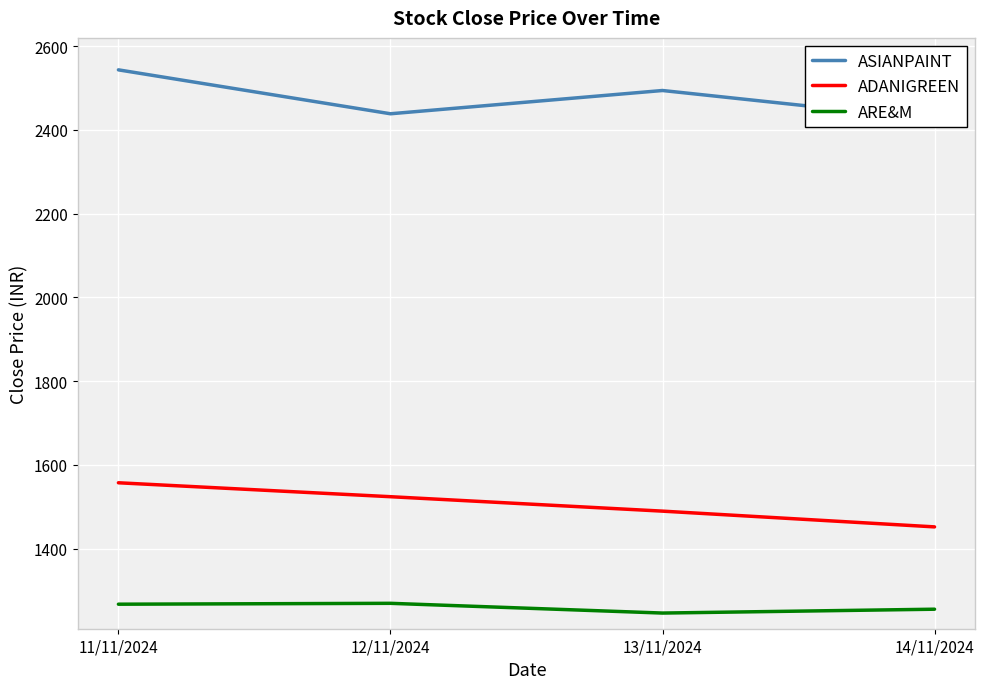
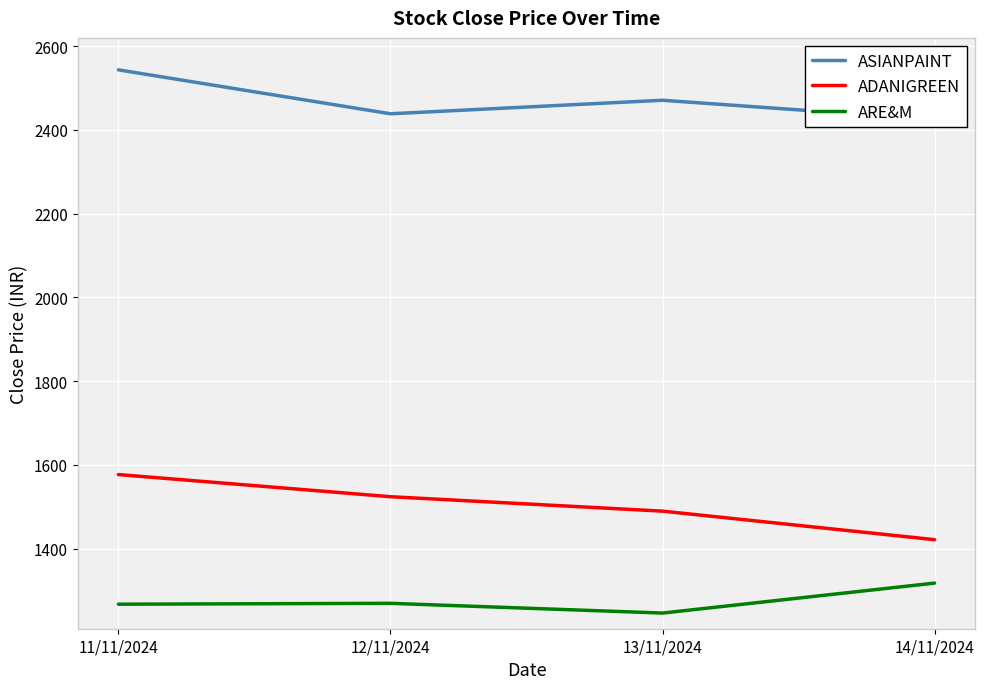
ADANIGREEN, 11/11/2024: 1560 -> 1580
ASIANPAINT, 13/11/2024: 2490 -> 2470
ADANIGREEN, 14/11/2024: 1450 -> 1420
ARE&M, 14/11/2024: 1260 -> 1320
